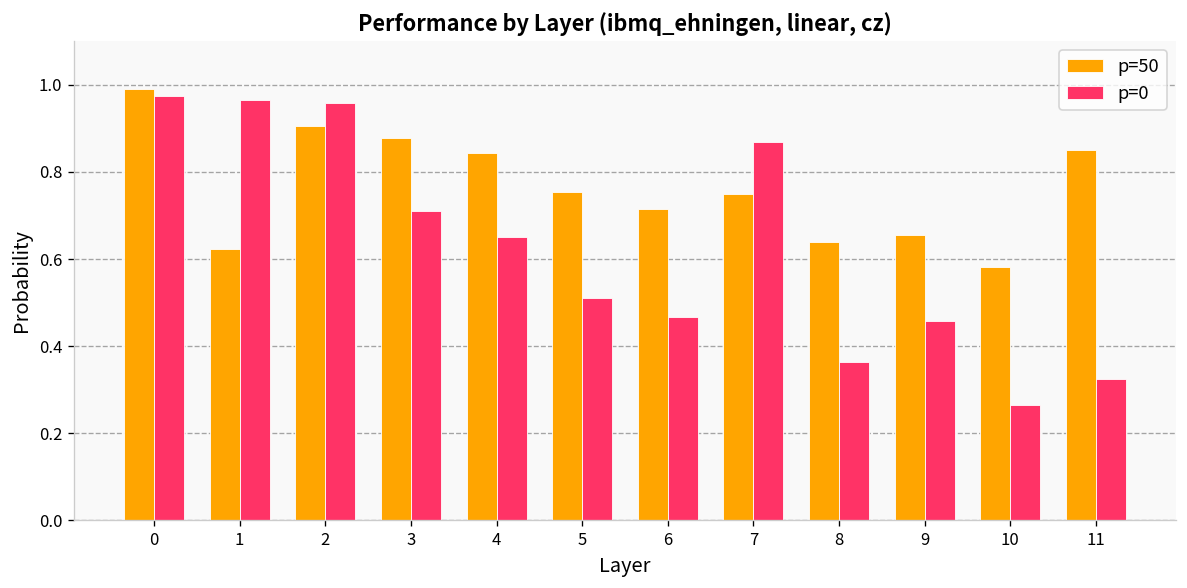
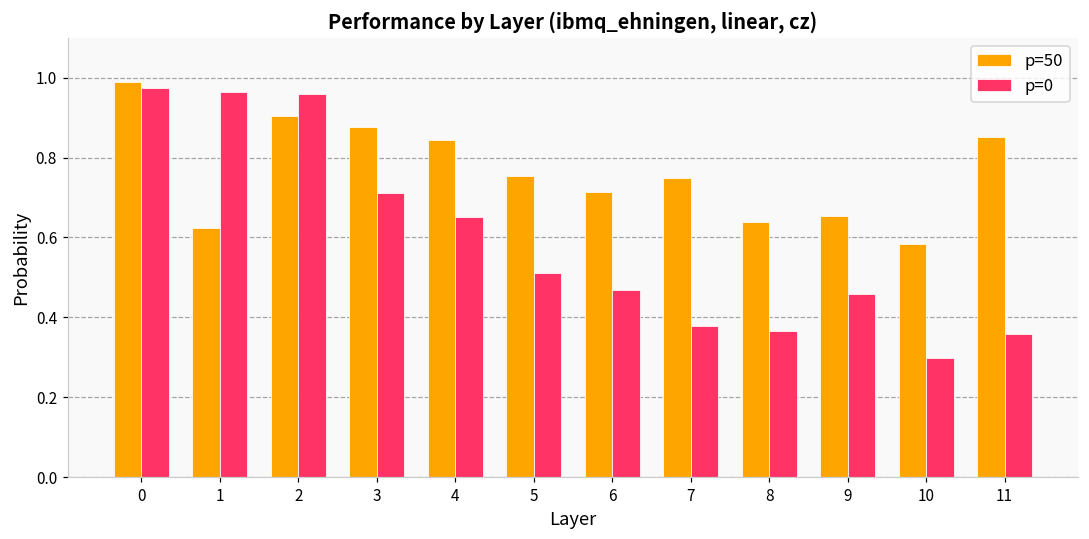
p=0, 7: 0.87 -> 0.38
p=0, 10: 0.26 -> 0.30
p=0, 11: 0.33 -> 0.36
